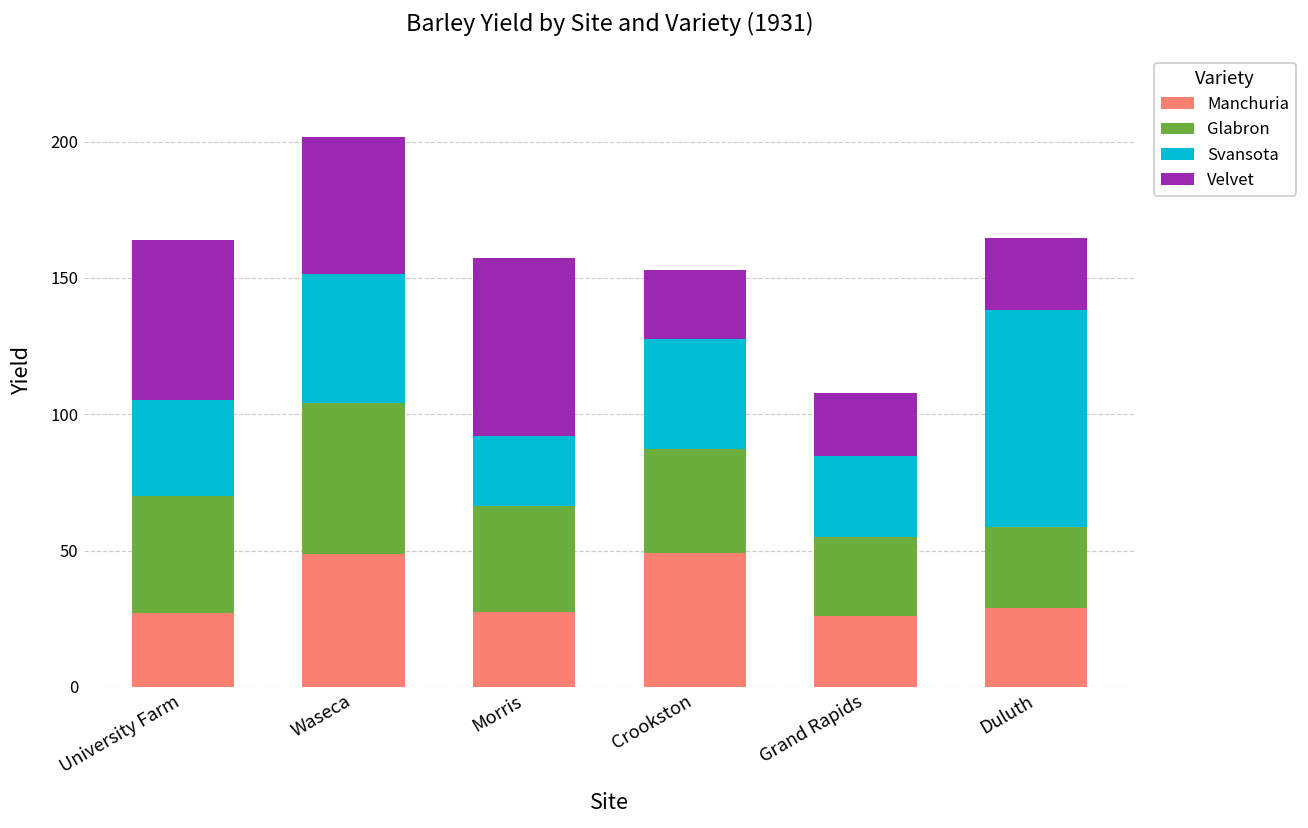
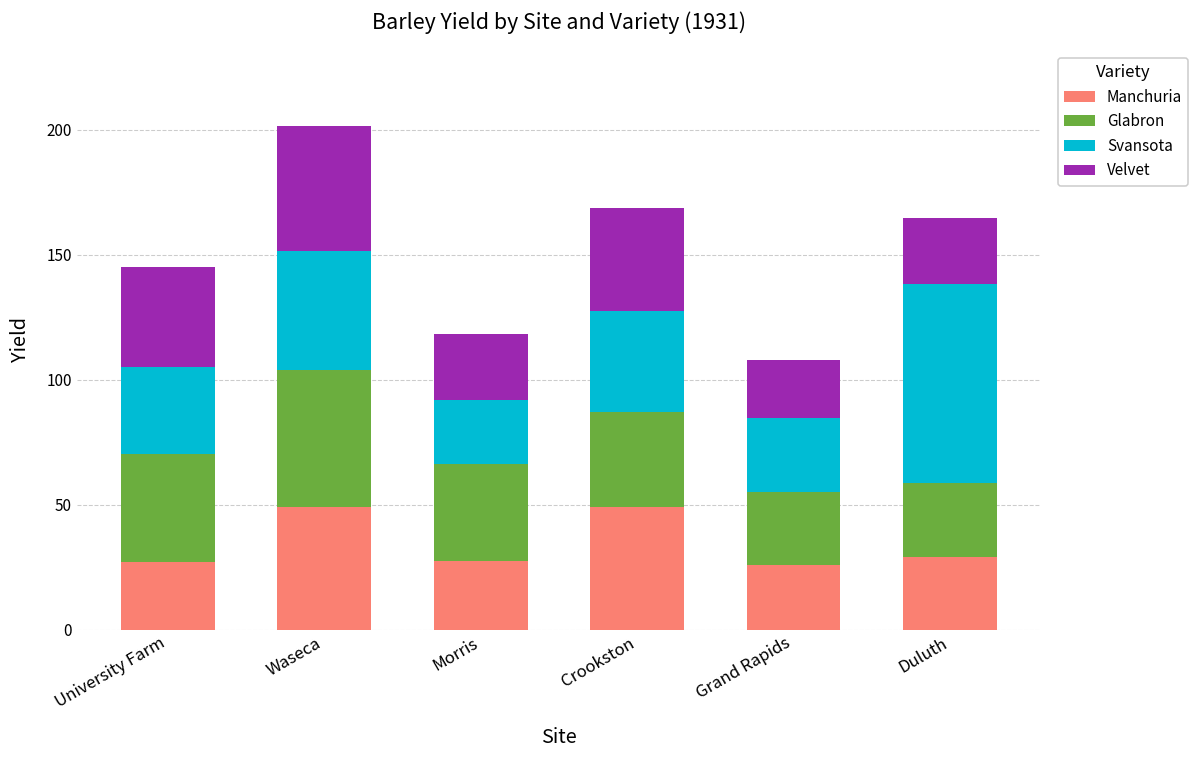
Velvet, University Farm: 59 -> 40
Velvet, Morris: 65 -> 26
Velvet, Crookston: 25 -> 41
